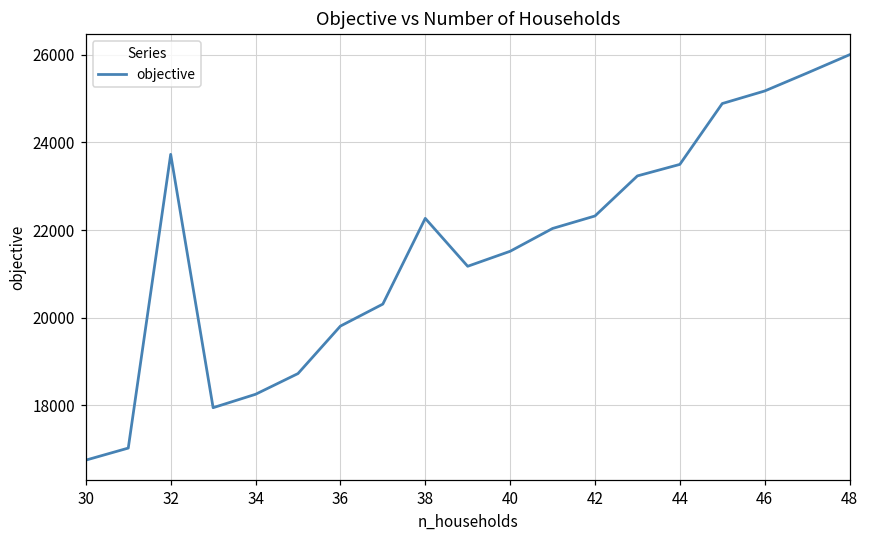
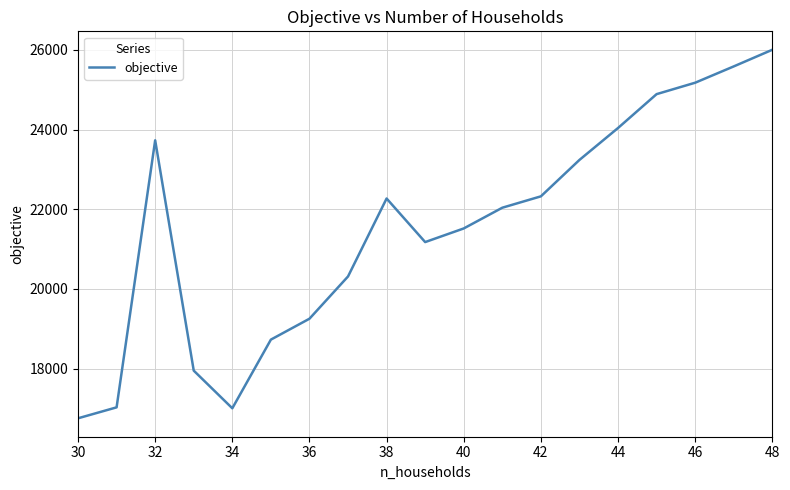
34: 18300 -> 17000
36: 19800 -> 19300
44: 23500 -> 24000
